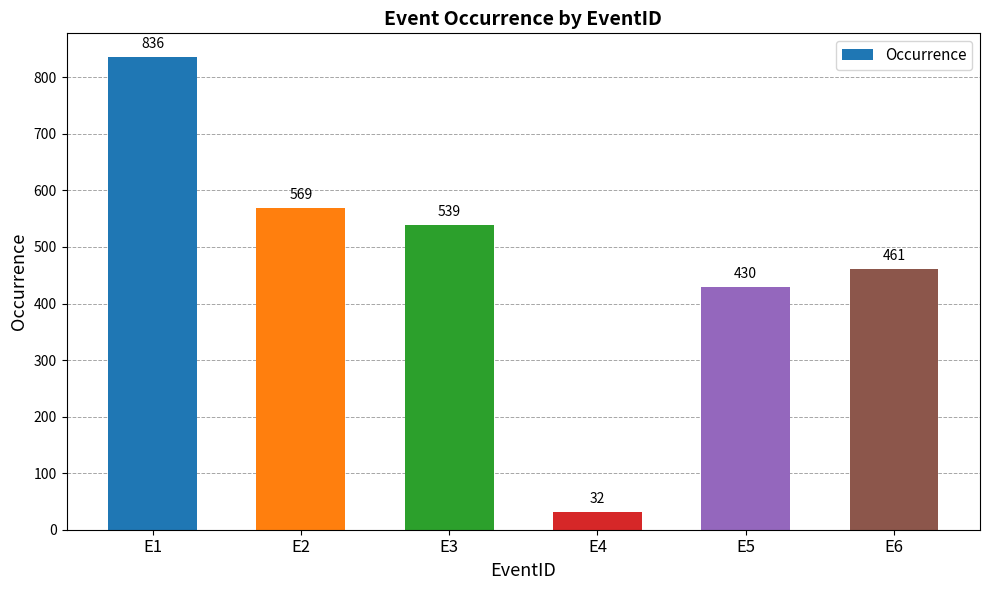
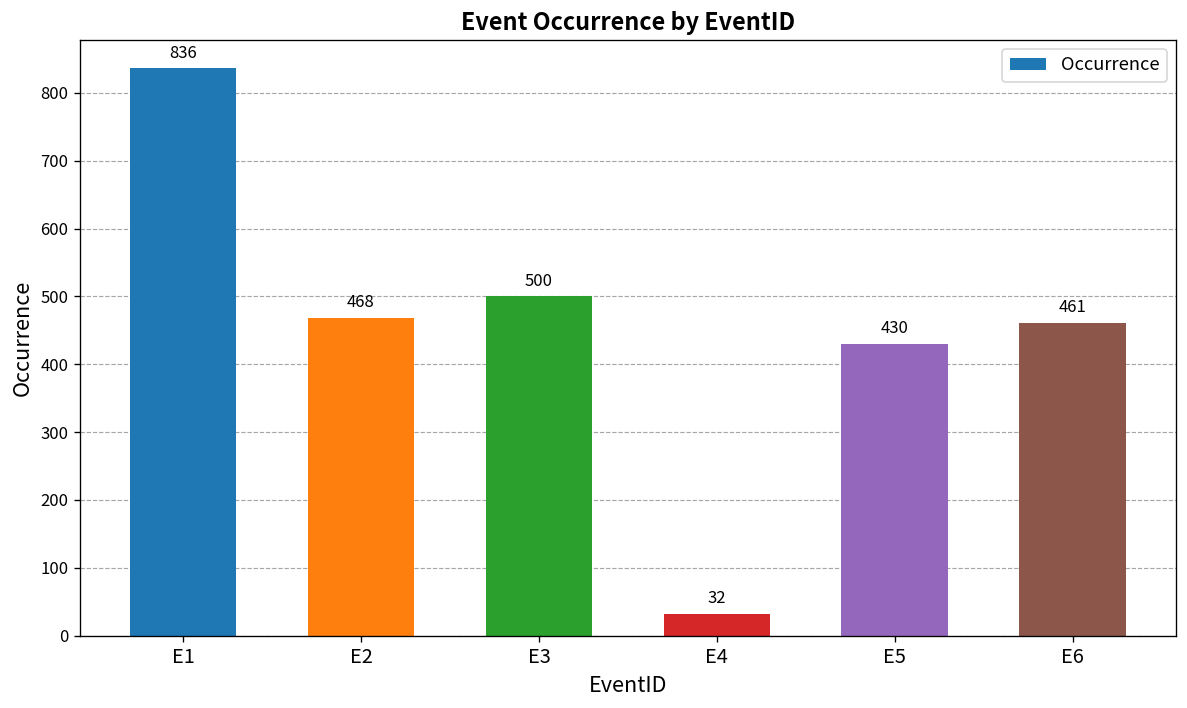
E2: 569 -> 468
E3: 539 -> 500
